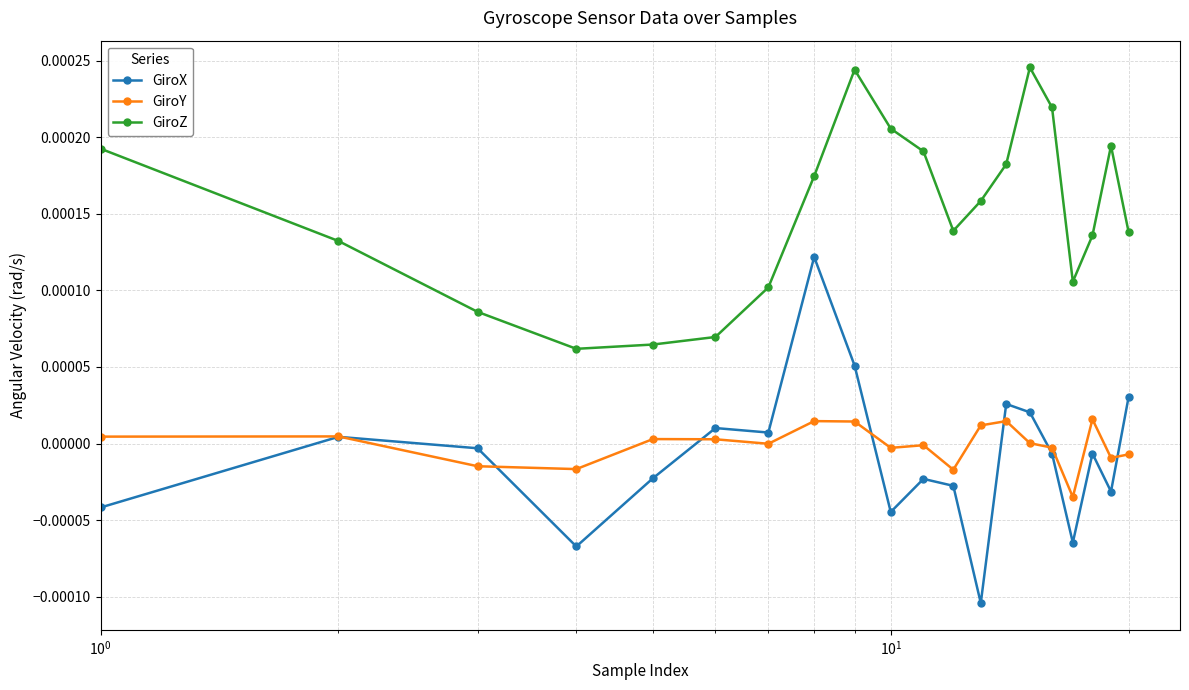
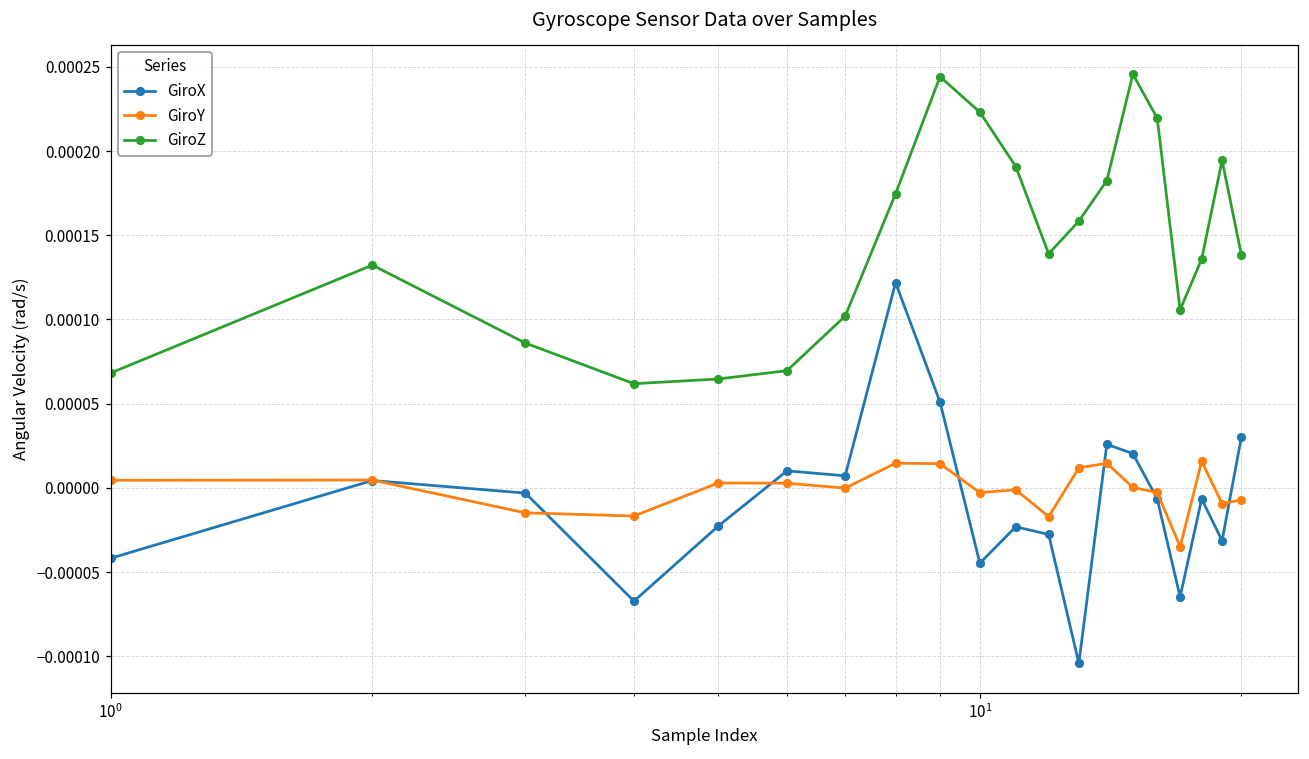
GiroZ, 10^0: 0.000193 -> 0.000068
GiroZ, 10^1: 0.000206 -> 0.000223
